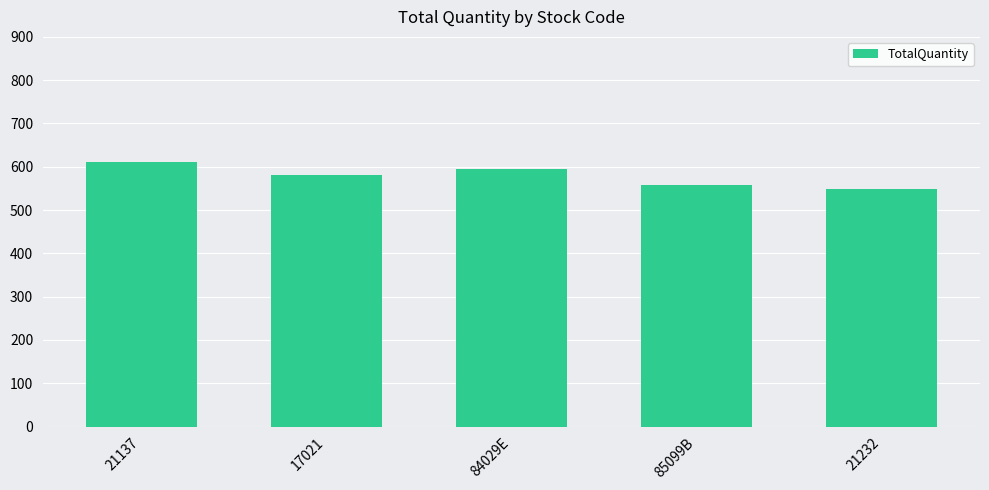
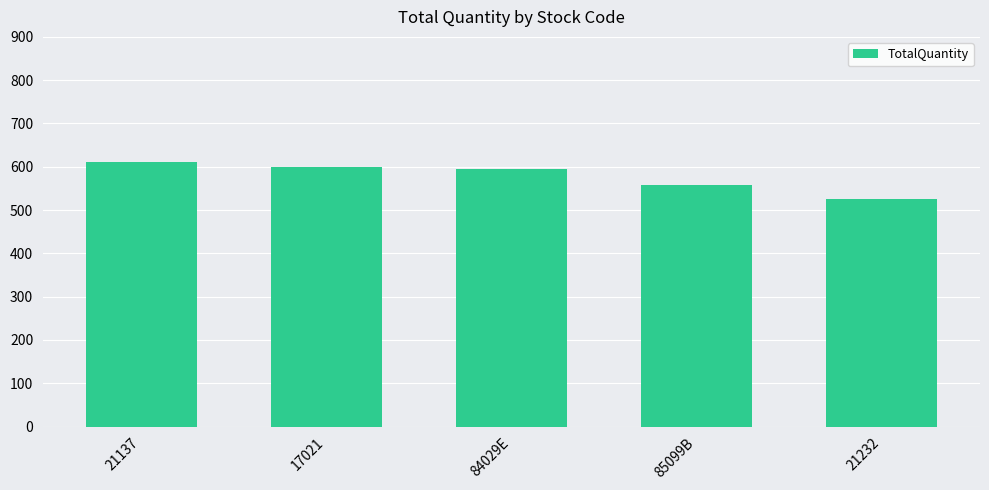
17021: 580 -> 600
21232: 550 -> 530
